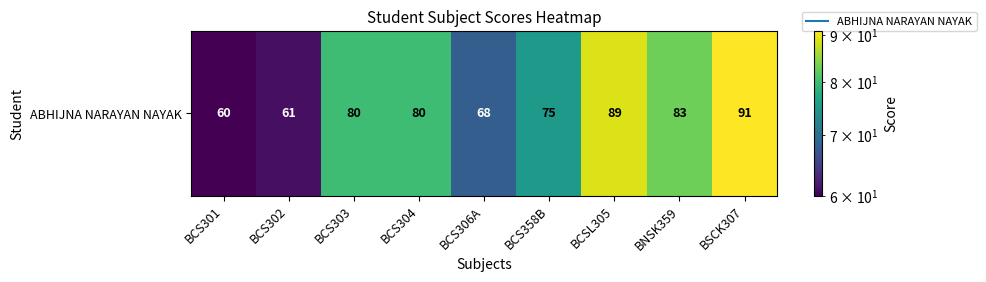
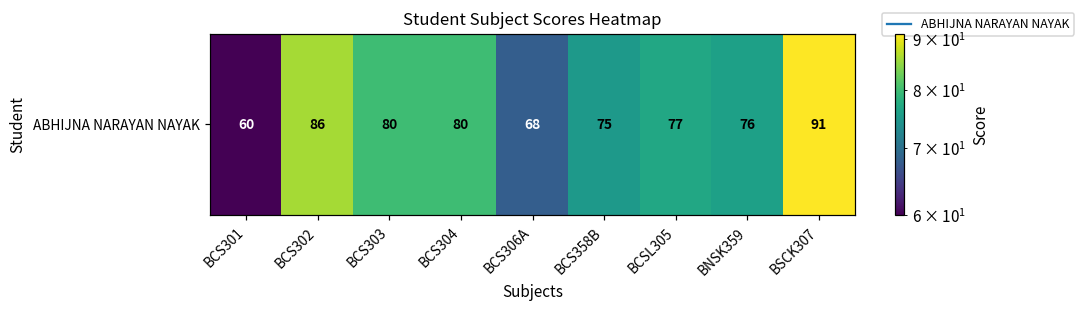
ABHIJNA NARAYAN NAYAK, BCS302: 61 -> 86
ABHIJNA NARAYAN NAYAK, BCSL305: 89 -> 77
ABHIJNA NARAYAN NAYAK, BNSK359: 83 -> 76
